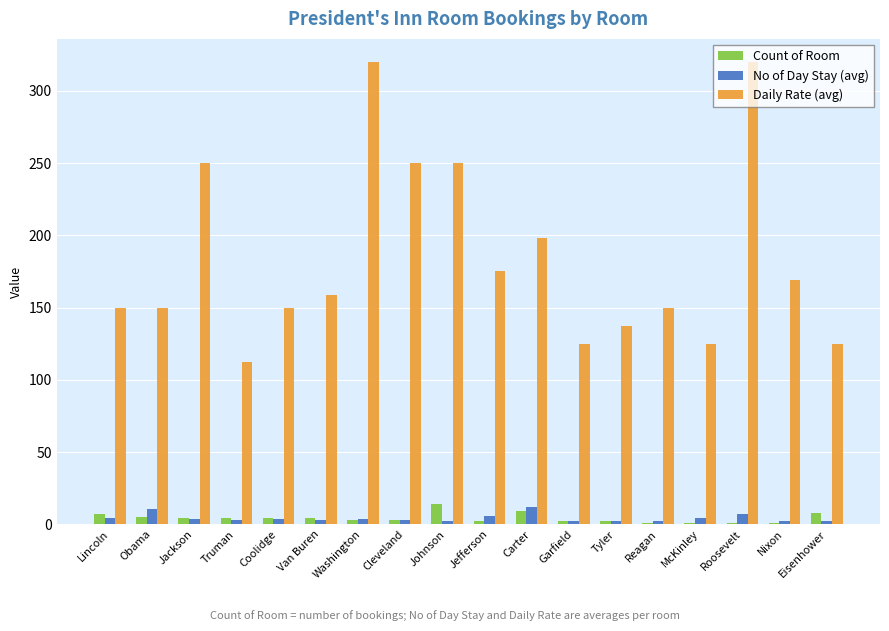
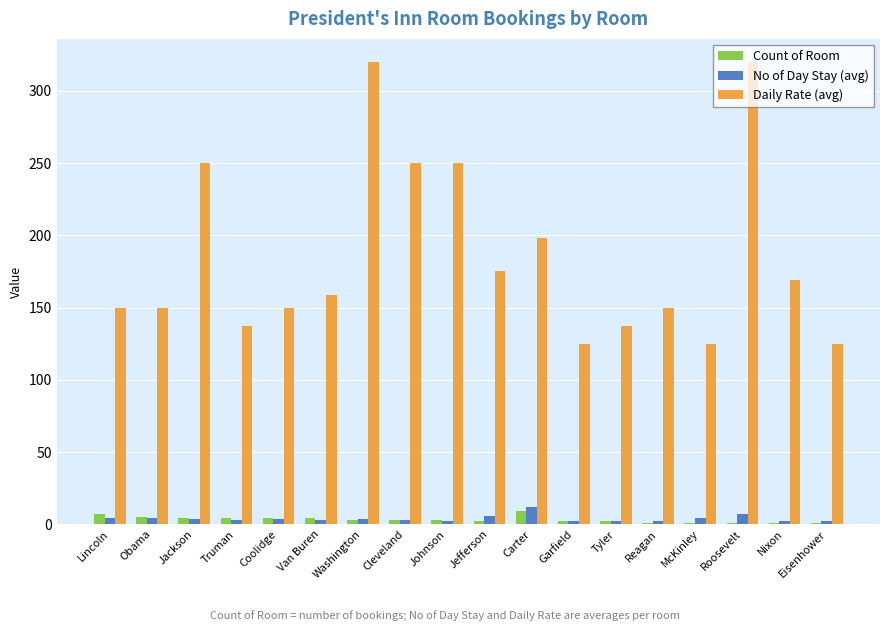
No of Day Stay (avg), Obama: 11 -> 4
Daily Rate (avg), Truman: 113 -> 137
Count of Room, Johnson: 14 -> 3
Count of Room, Eisenhower: 8 -> 1
